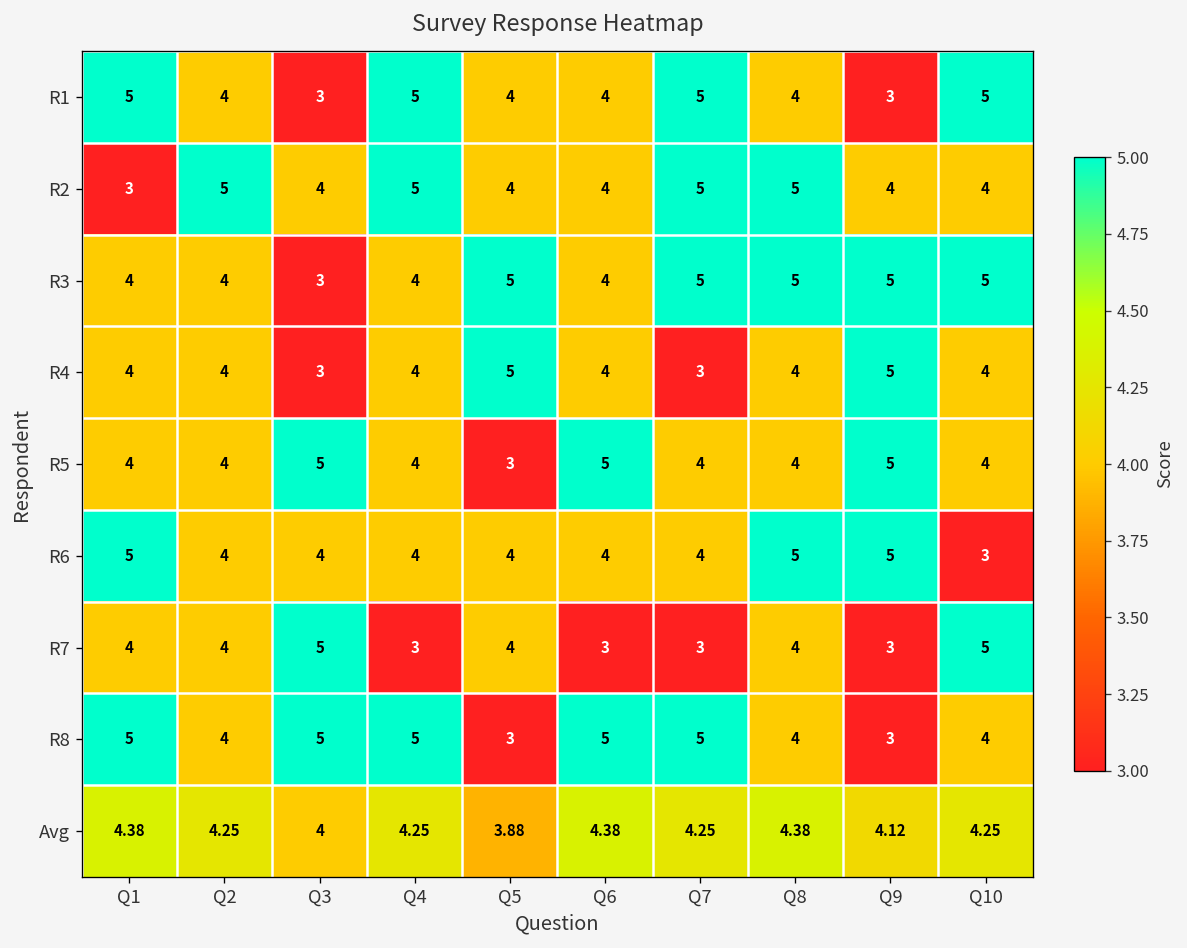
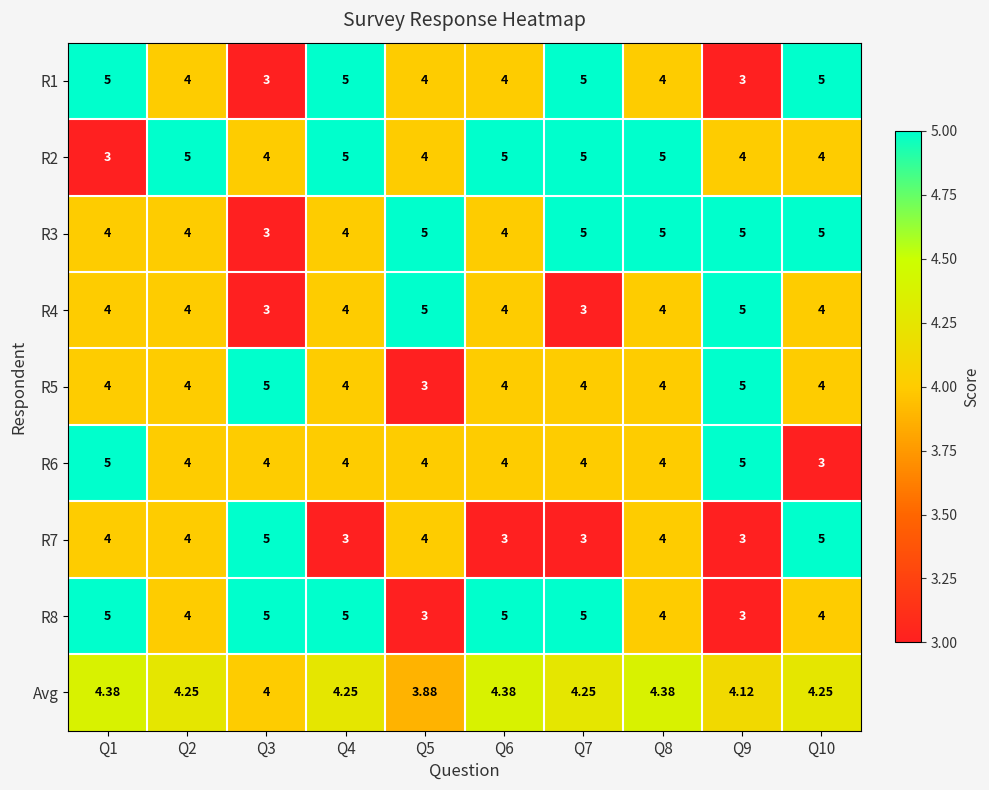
R2, Q6: 4 -> 5
R5, Q6: 5 -> 4
R6, Q8: 5 -> 4
